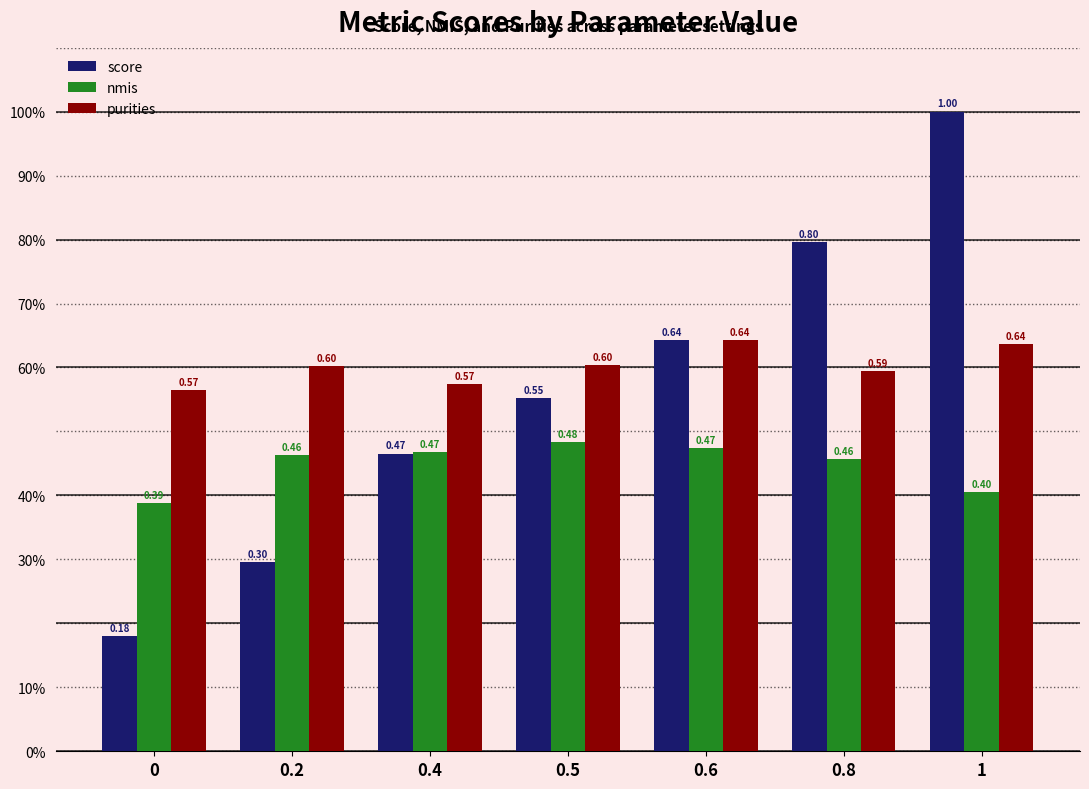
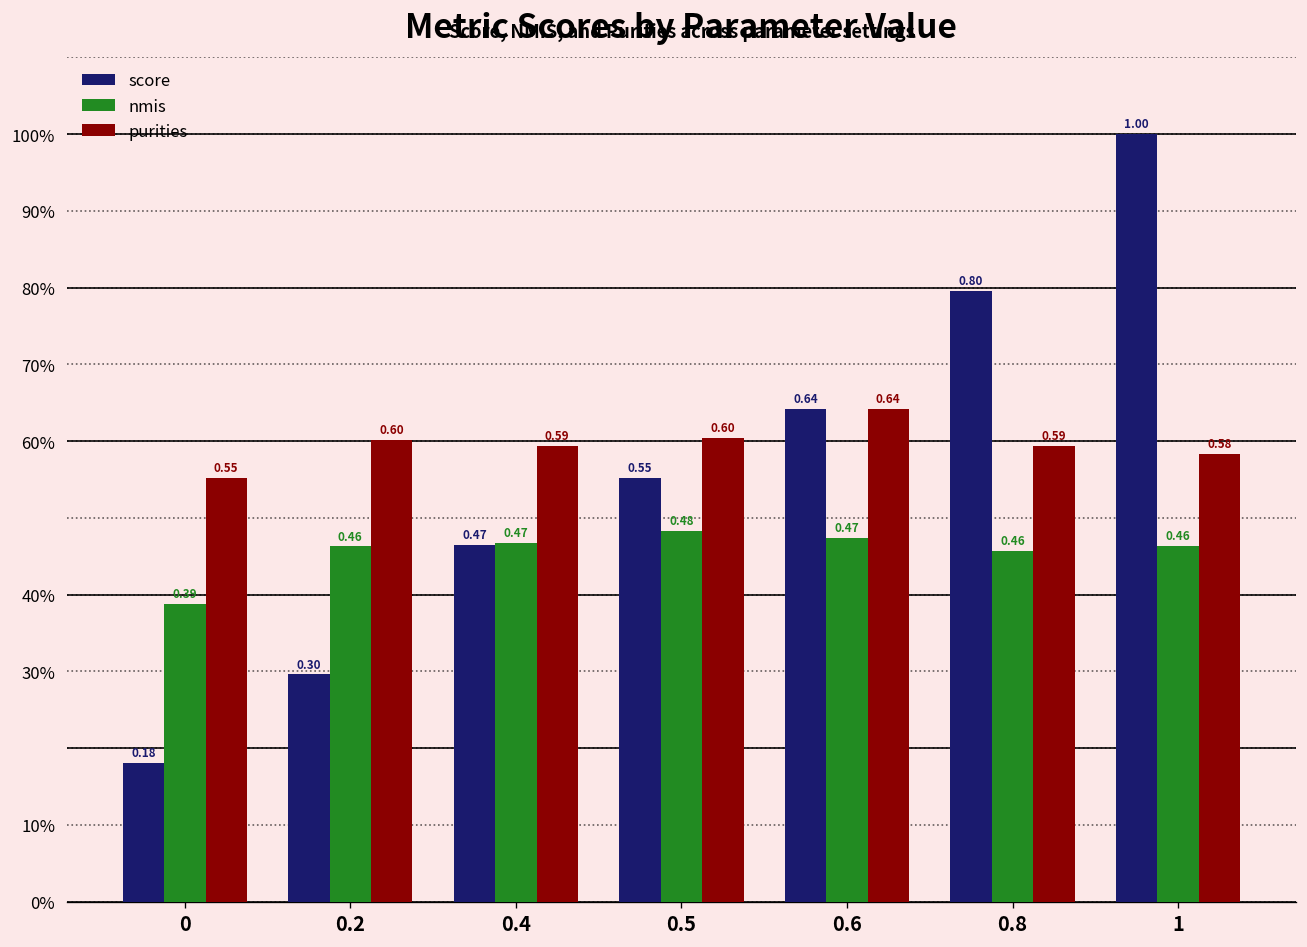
purities, 0: 0.57 -> 0.55
purities, 0.4: 0.57 -> 0.59
nmis, 1: 0.40 -> 0.46
purities, 1: 0.64 -> 0.58
